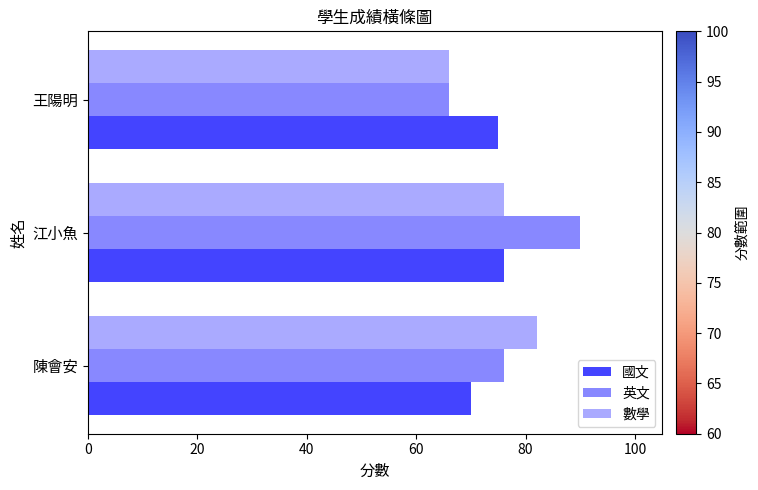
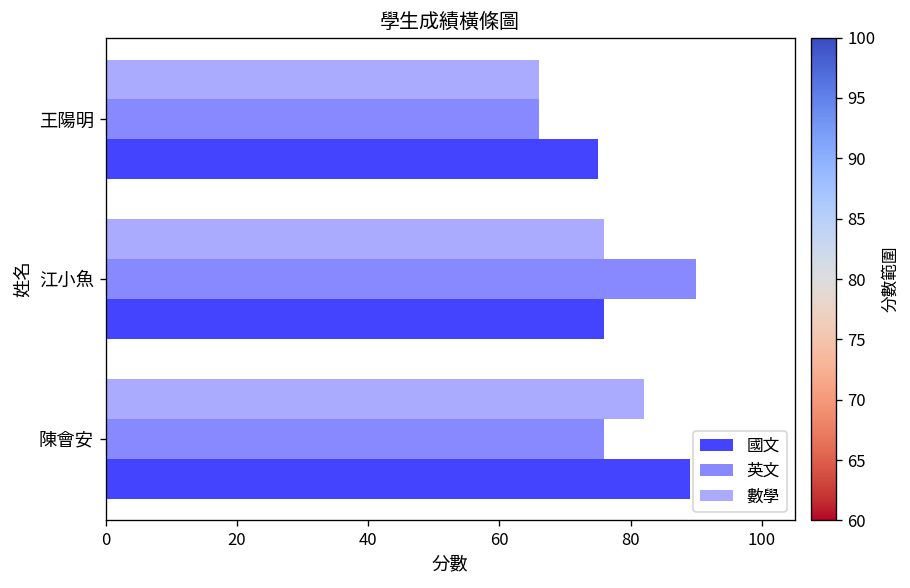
國文, 陳會安: 70 -> 89
